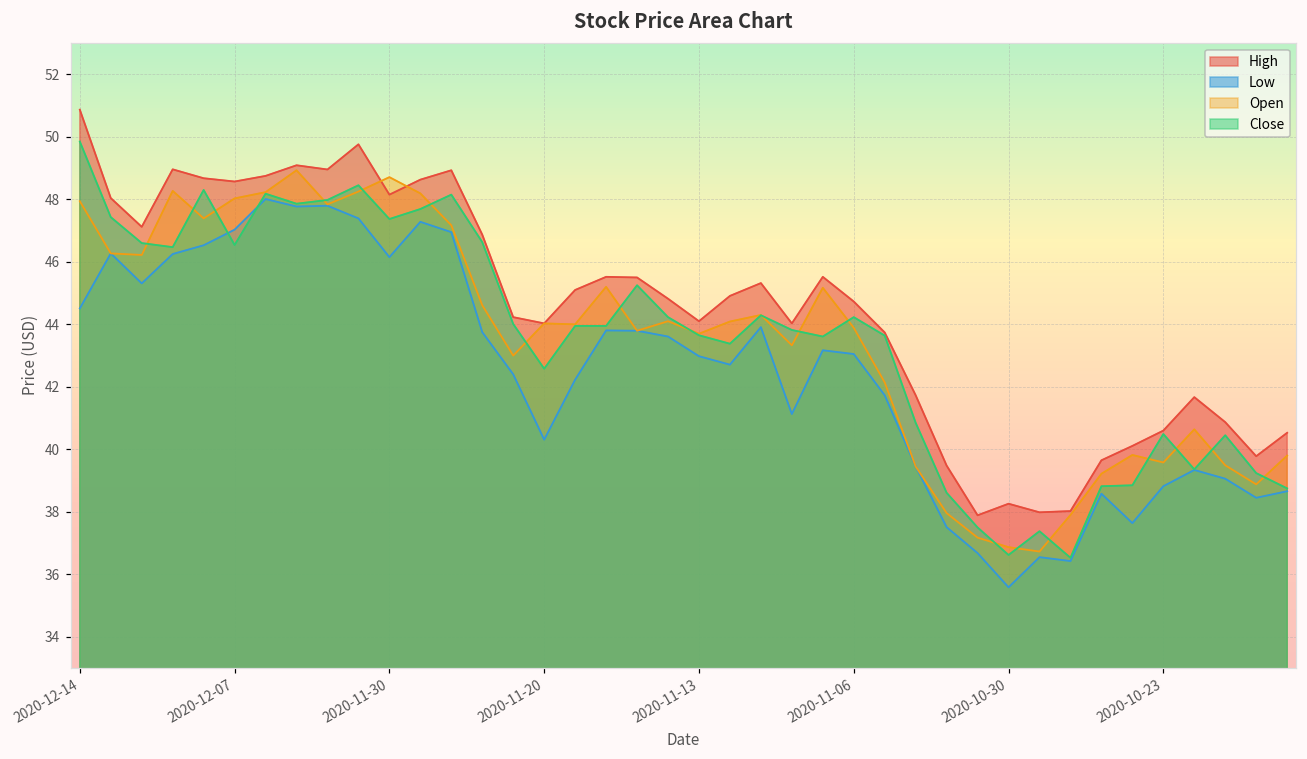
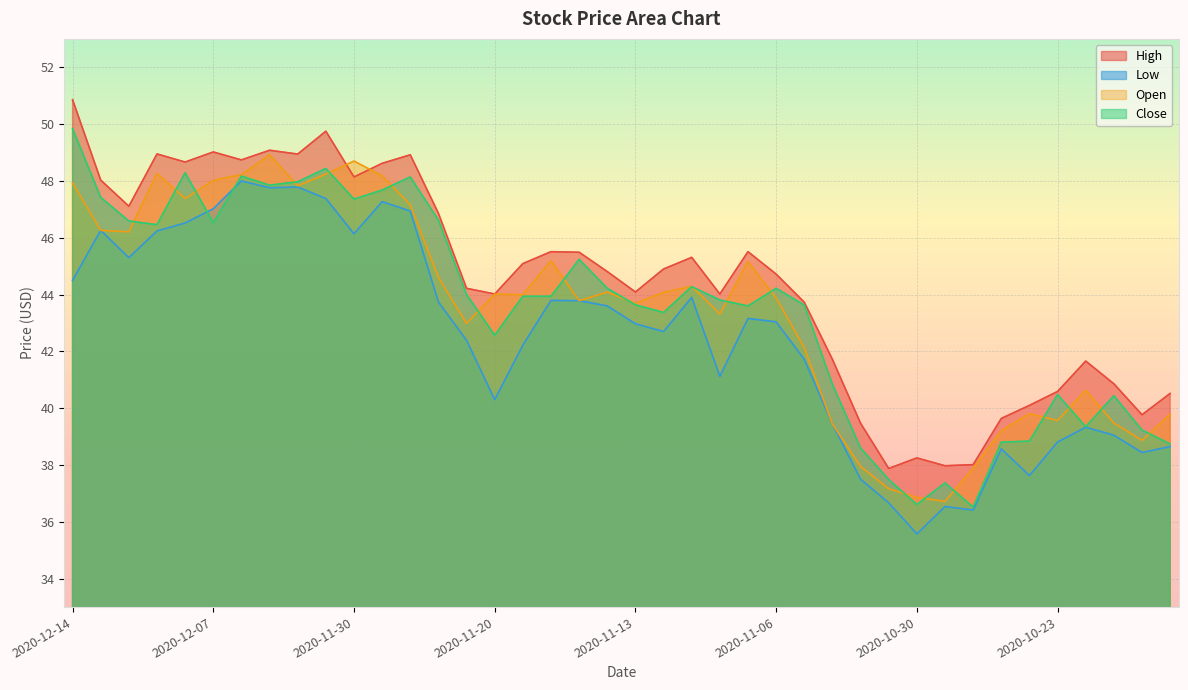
High, 2020-12-07: 48.6 -> 49.0
